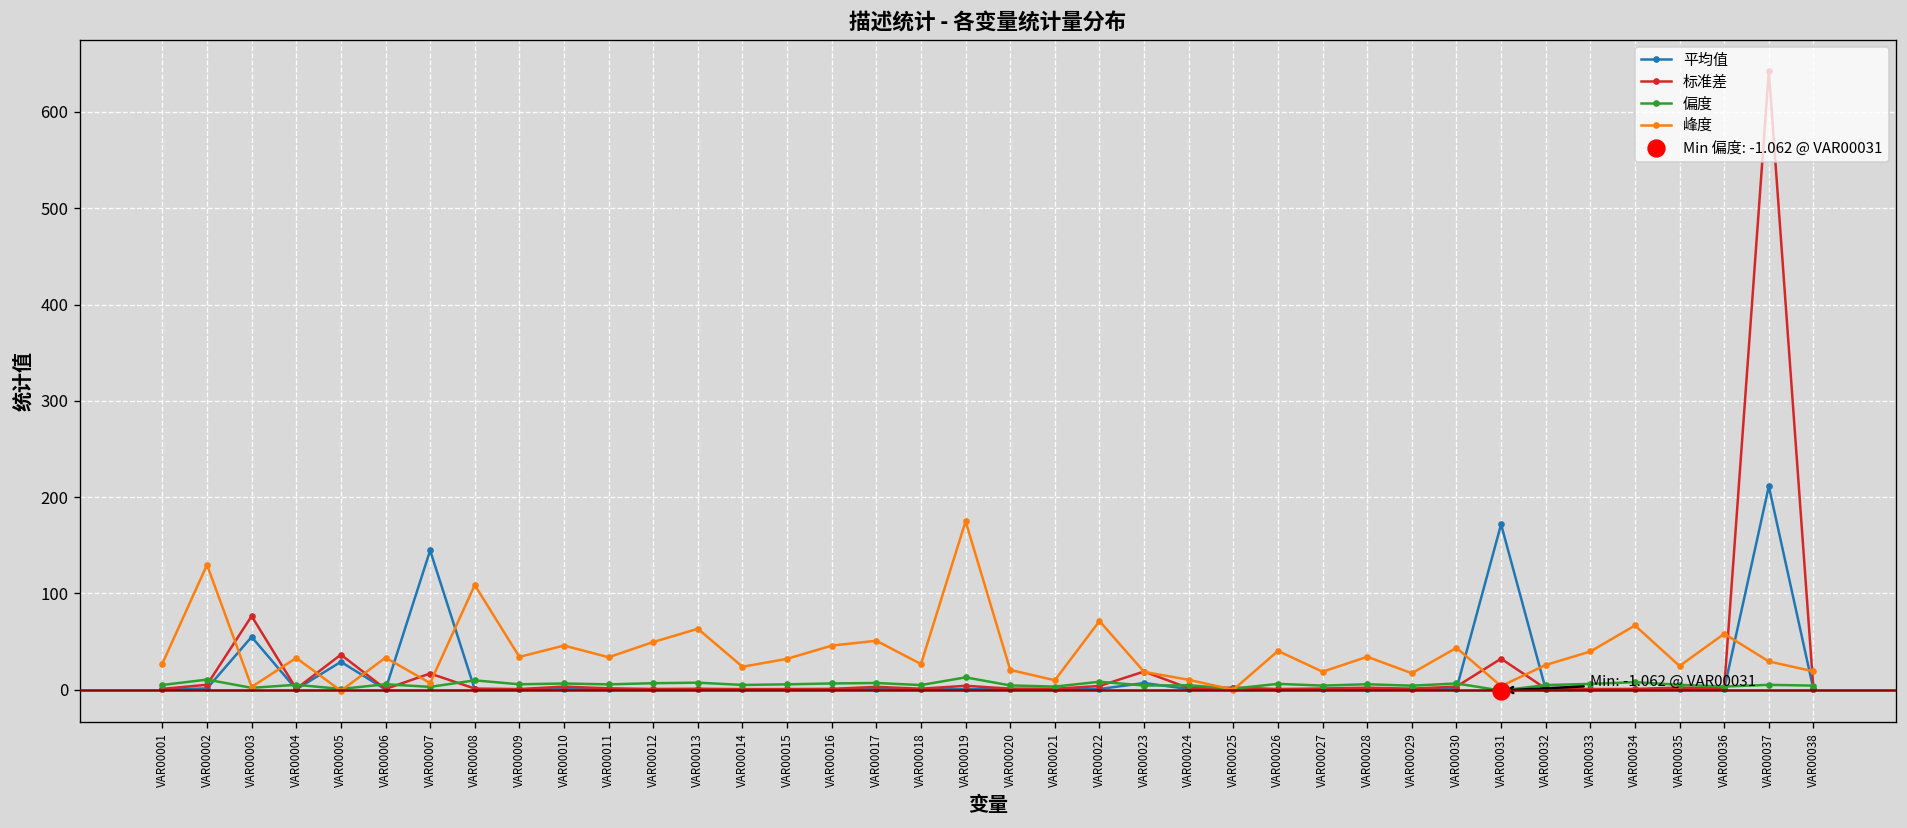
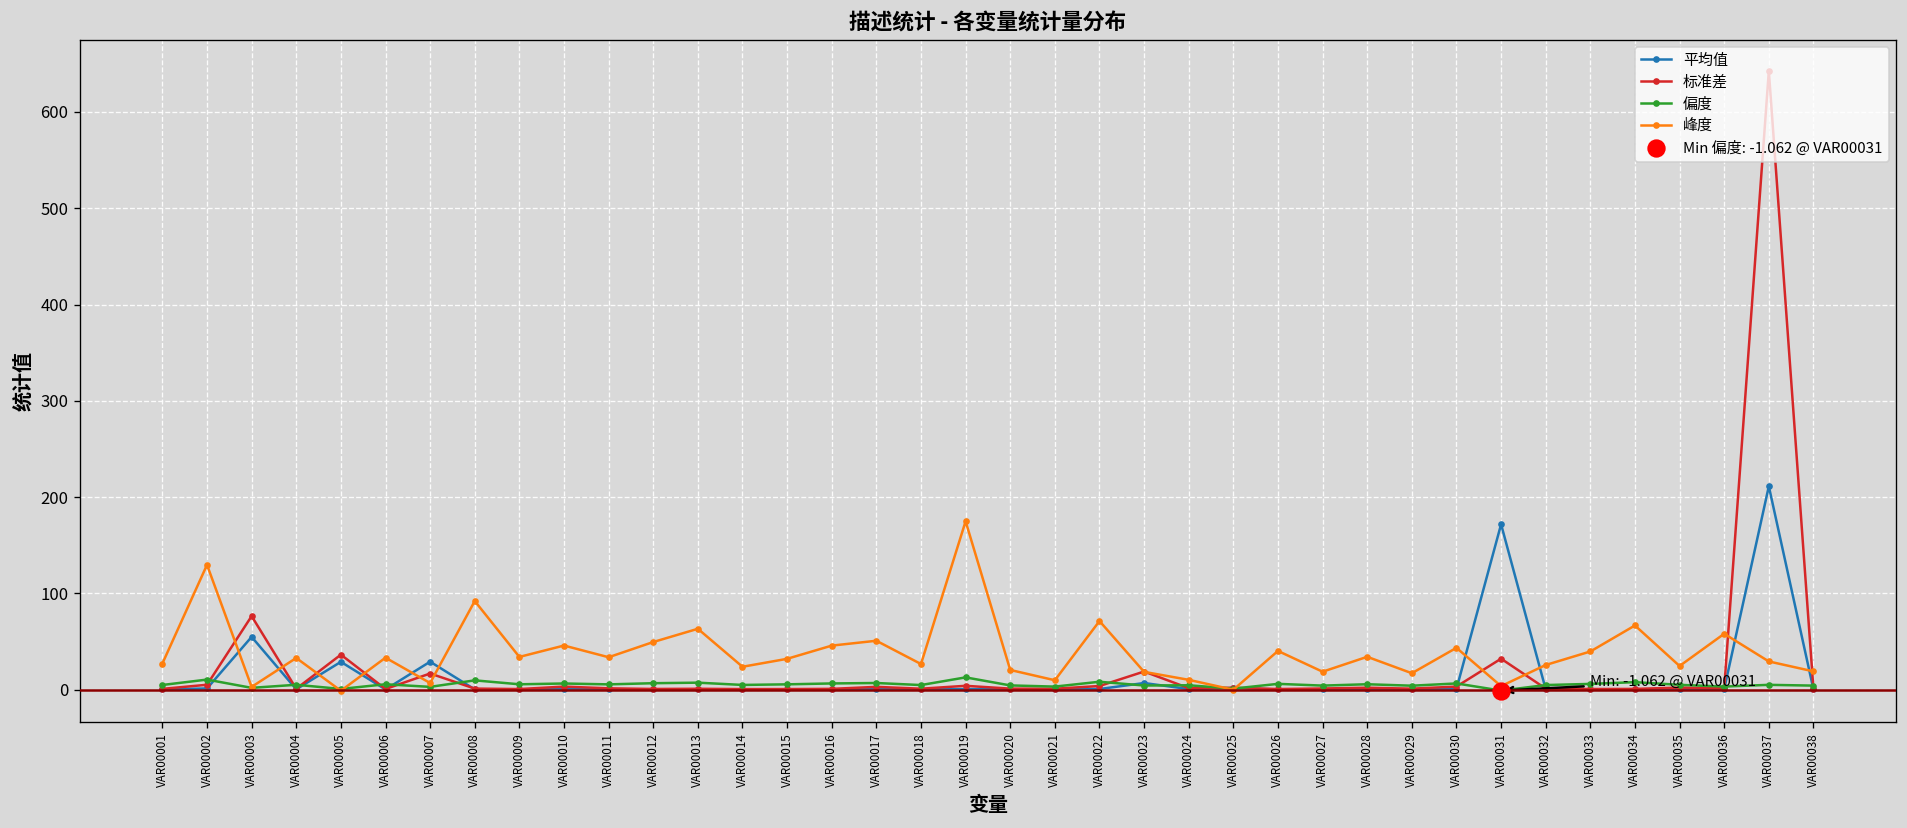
平均值, VAR00007: 140 -> 30
峰度, VAR00008: 110 -> 90
